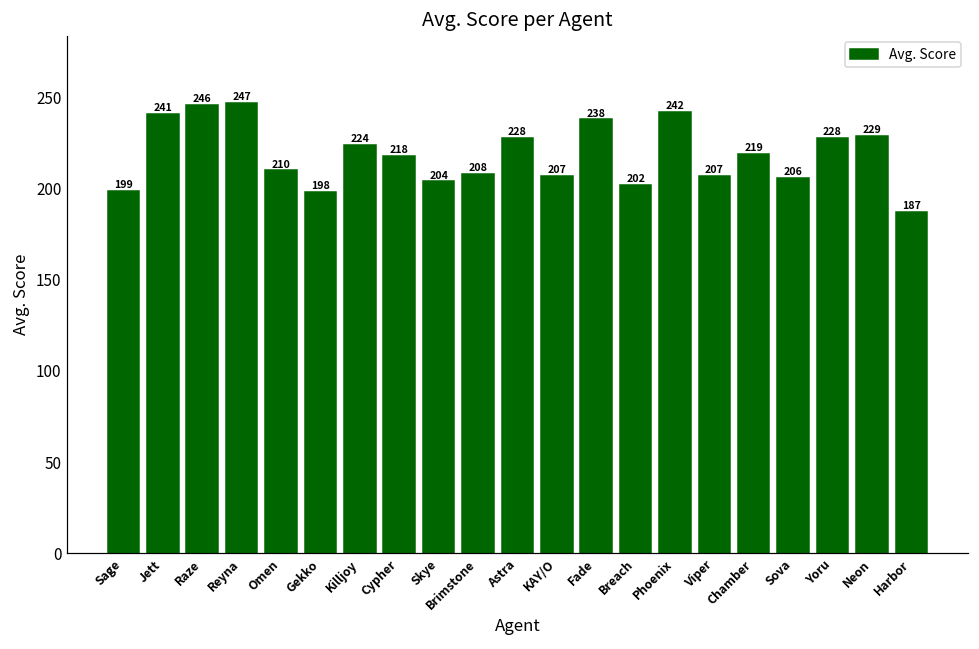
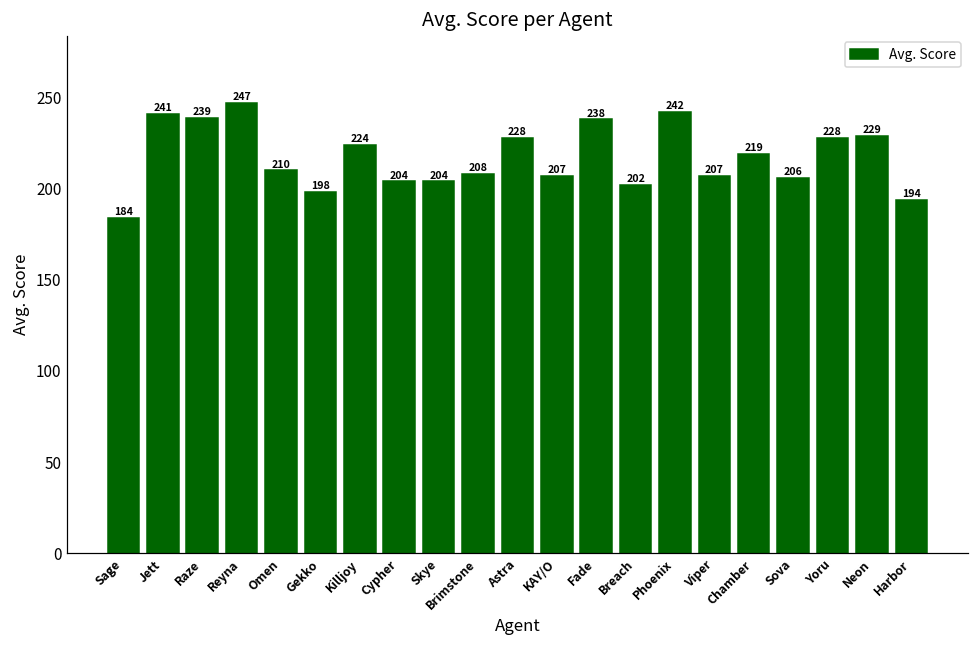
Sage: 199 -> 184
Raze: 246 -> 239
Cypher: 218 -> 204
Harbor: 187 -> 194
